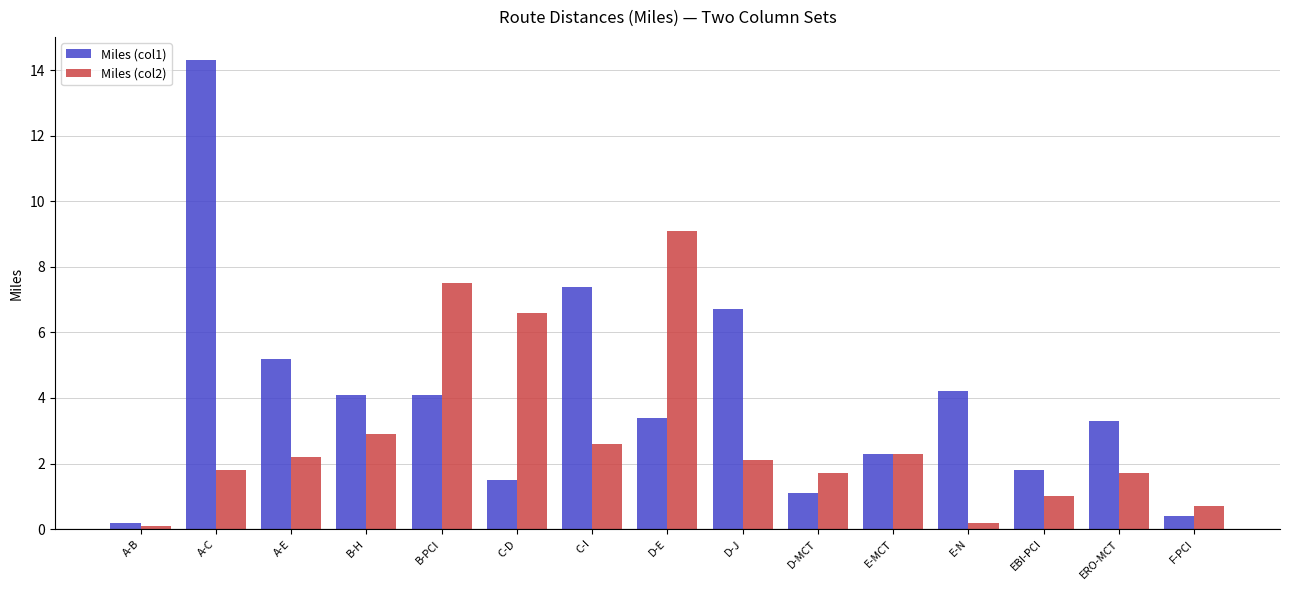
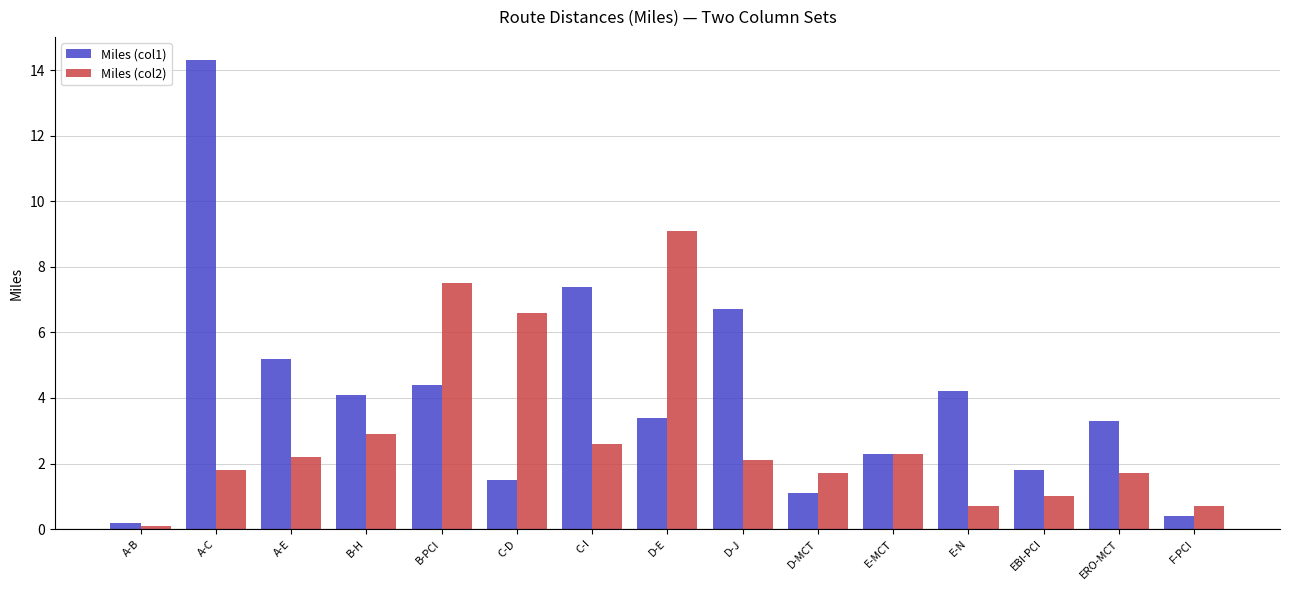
Miles (col1), B-PCI: 4.1 -> 4.4
Miles (col2), E-N: 0.2 -> 0.7
